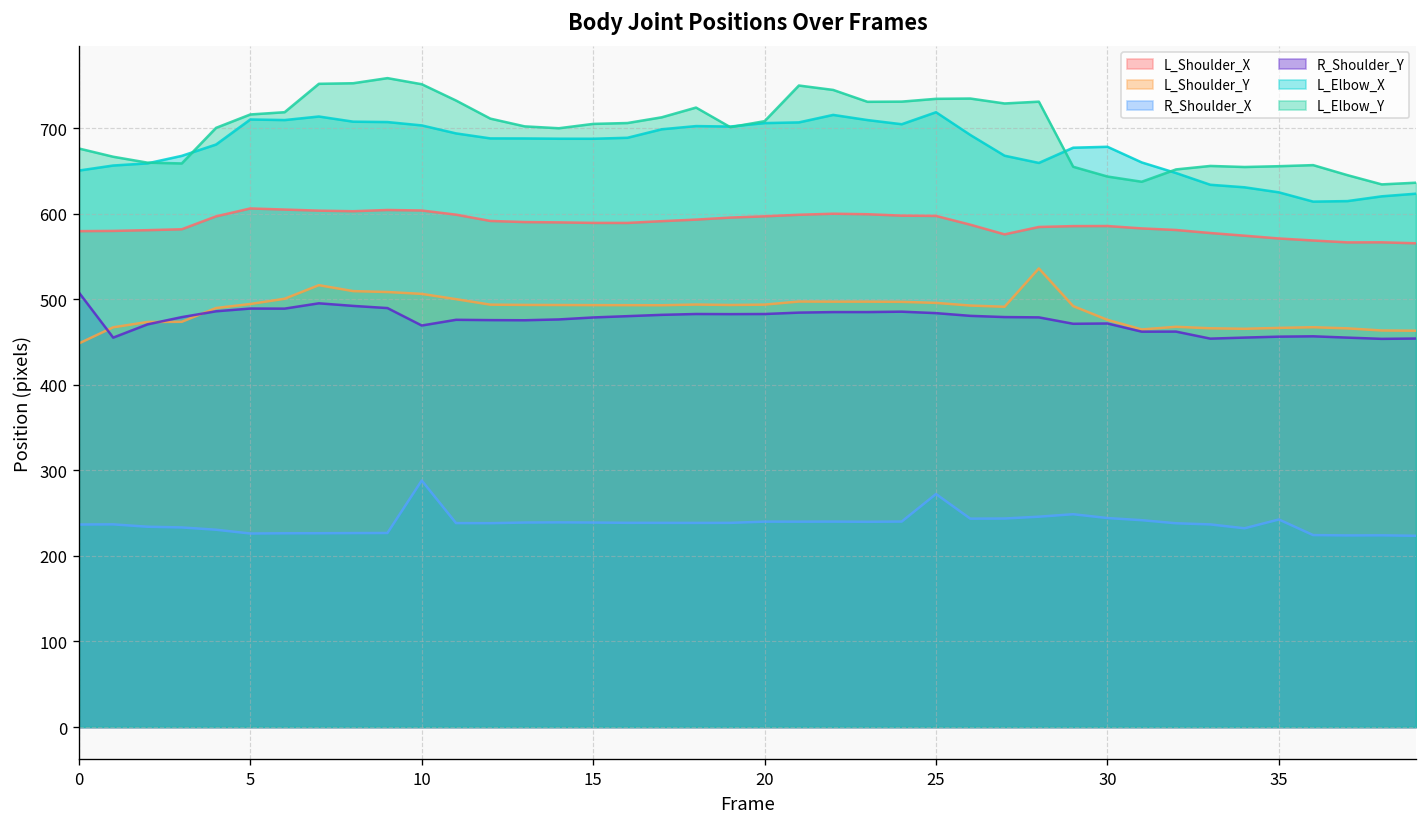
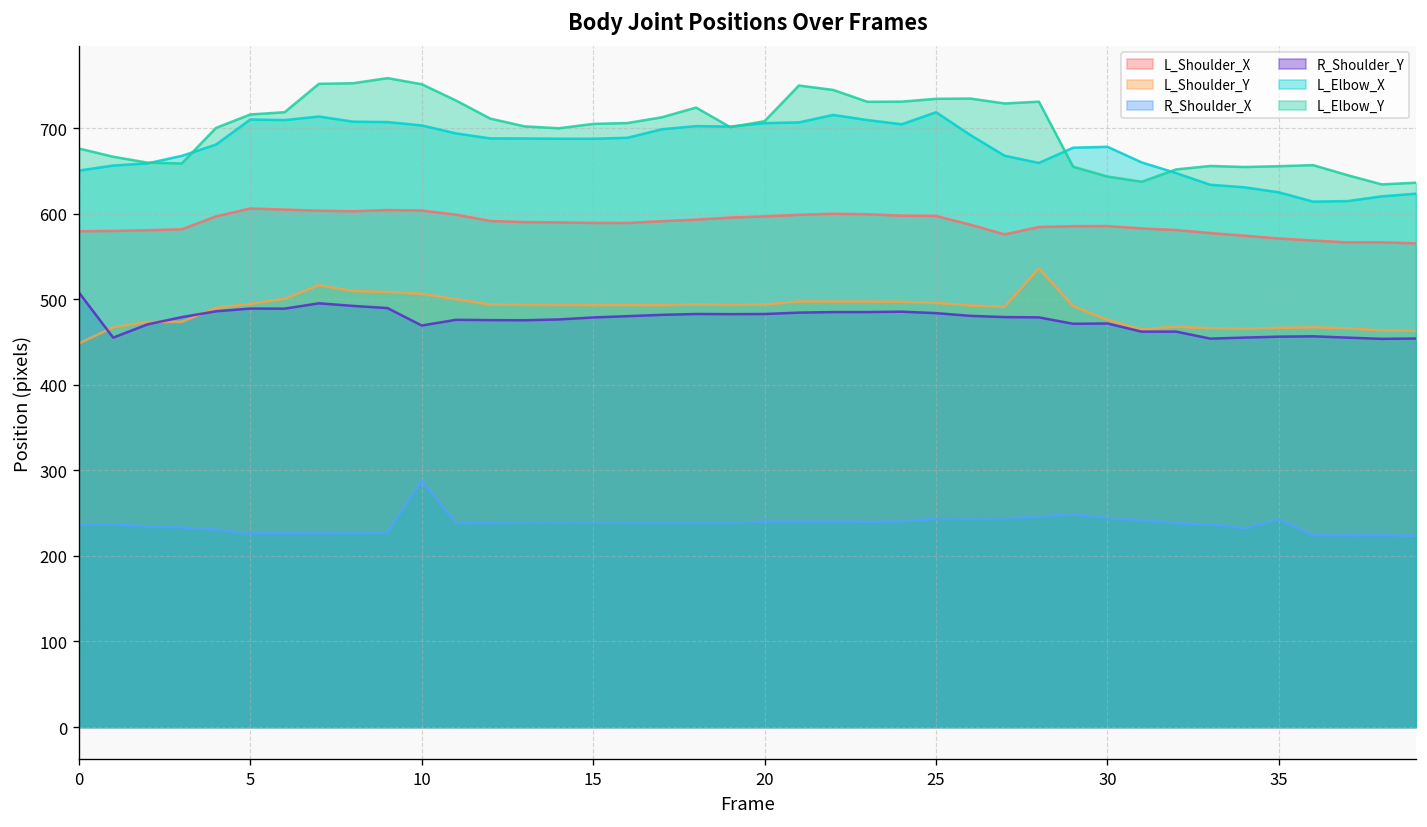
R_Shoulder_X, 25: 270 -> 240
